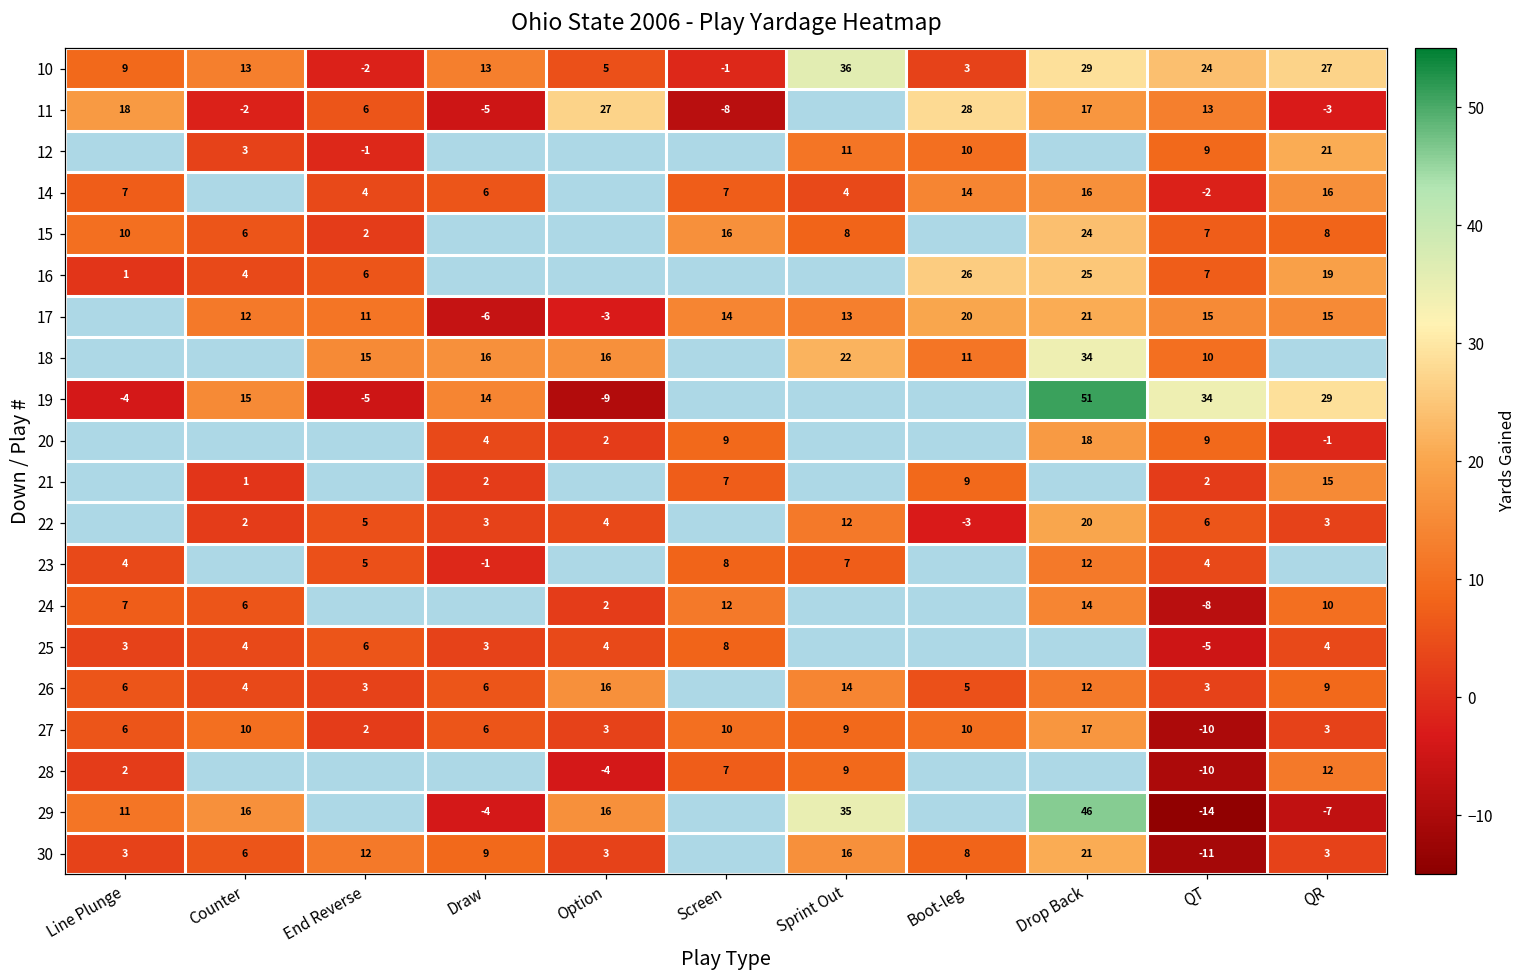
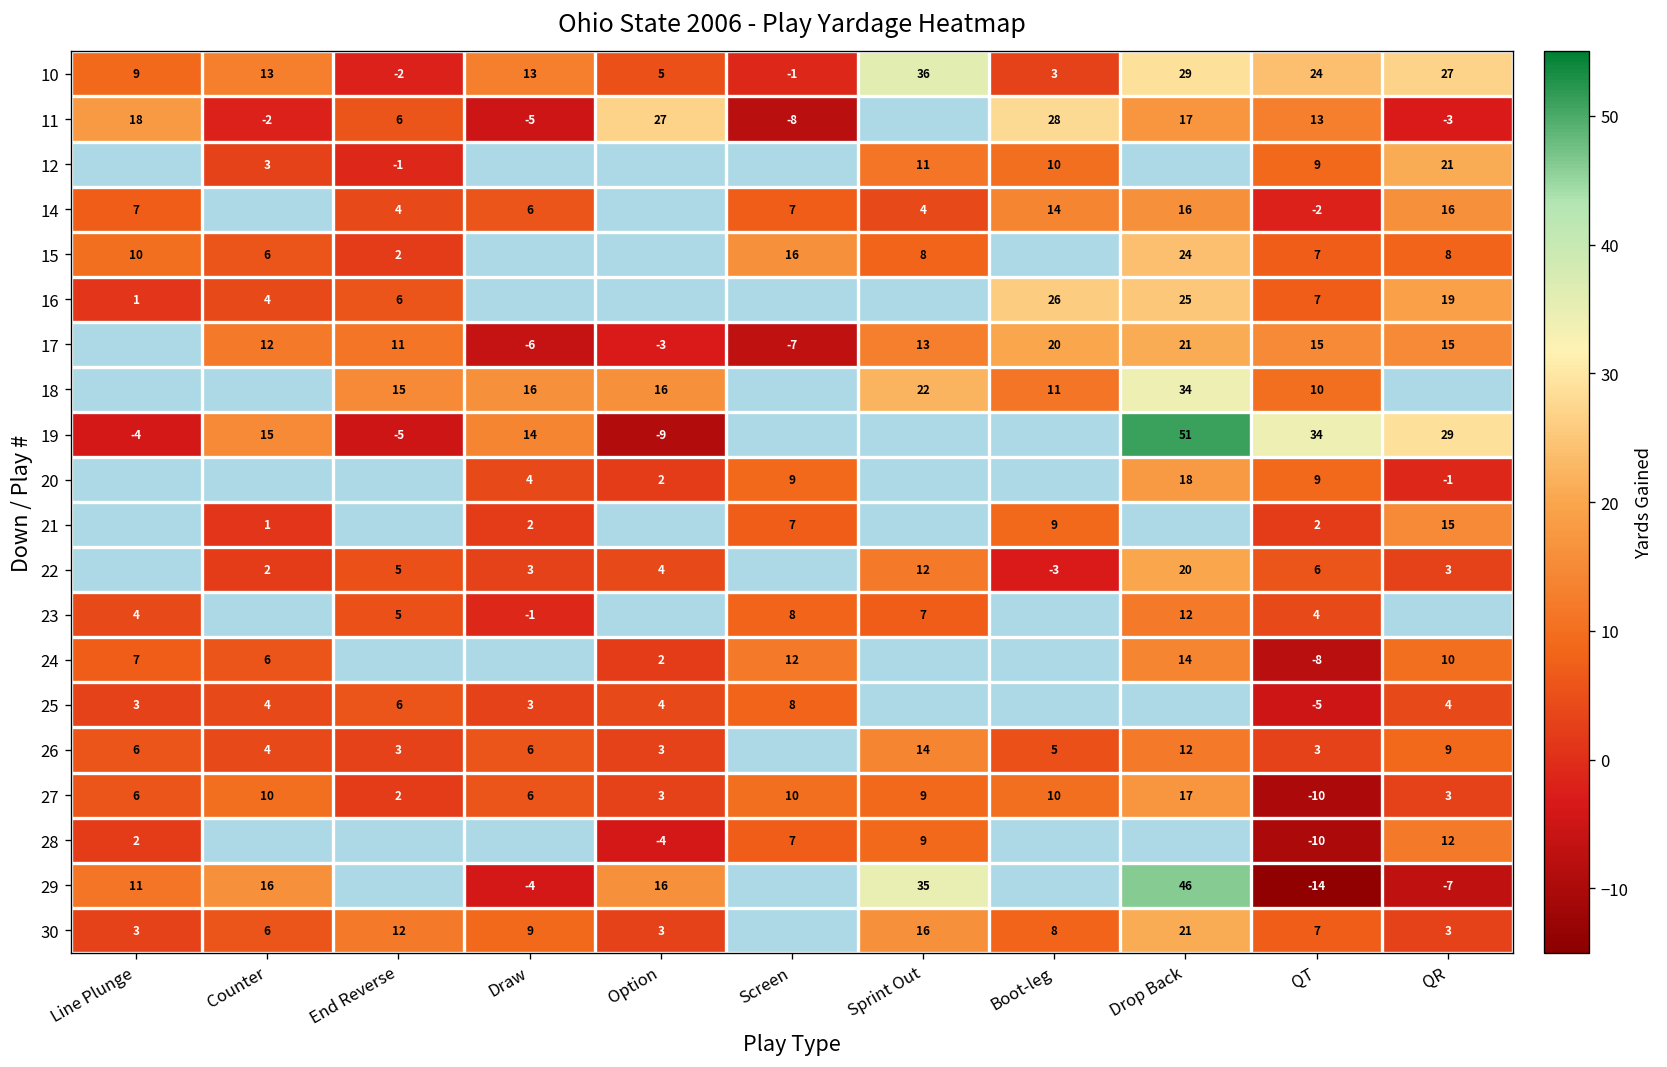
17, Screen: 14 -> -7
26, Option: 16 -> 3
30, QT: -11 -> 7
